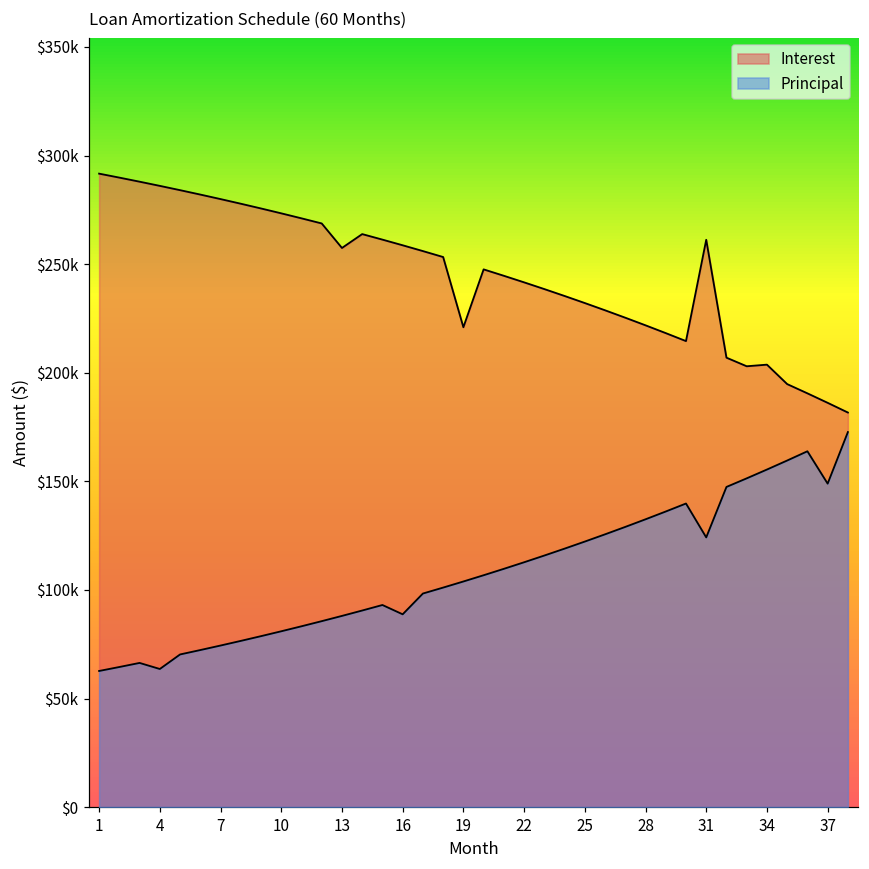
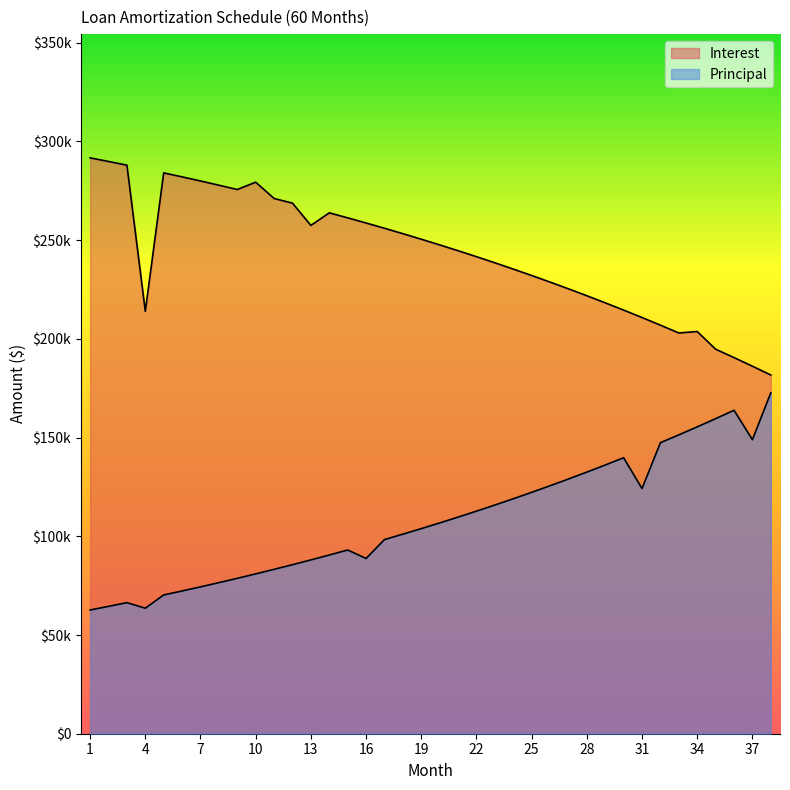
Interest, 4: $286000 -> $214000
Interest, 10: $273000 -> $279000
Interest, 19: $221000 -> $250000
Interest, 31: $261000 -> $211000
